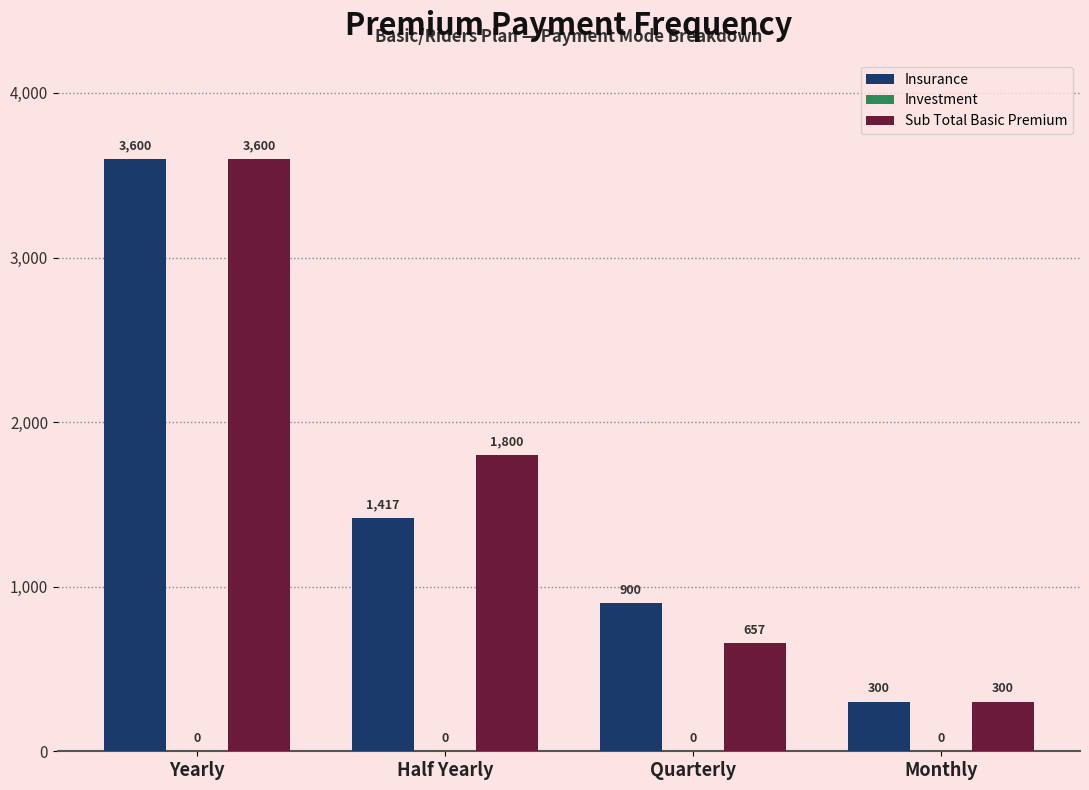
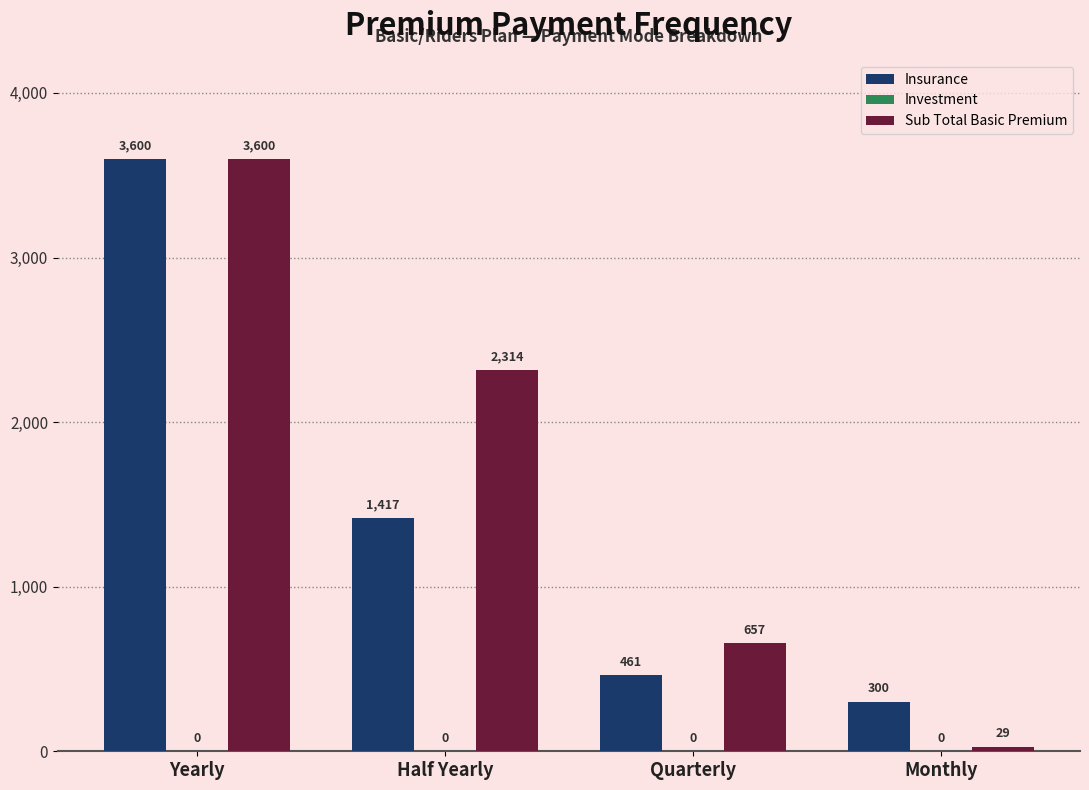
Sub Total Basic Premium, Half Yearly: 1,800 -> 2,314
Insurance, Quarterly: 900 -> 461
Sub Total Basic Premium, Monthly: 300 -> 29
